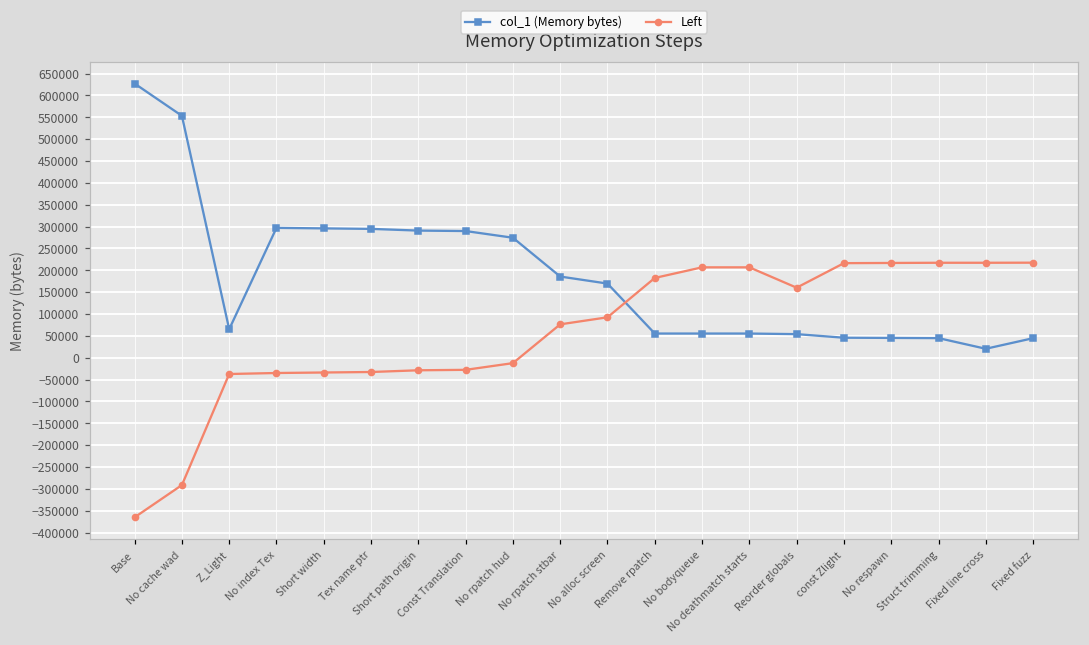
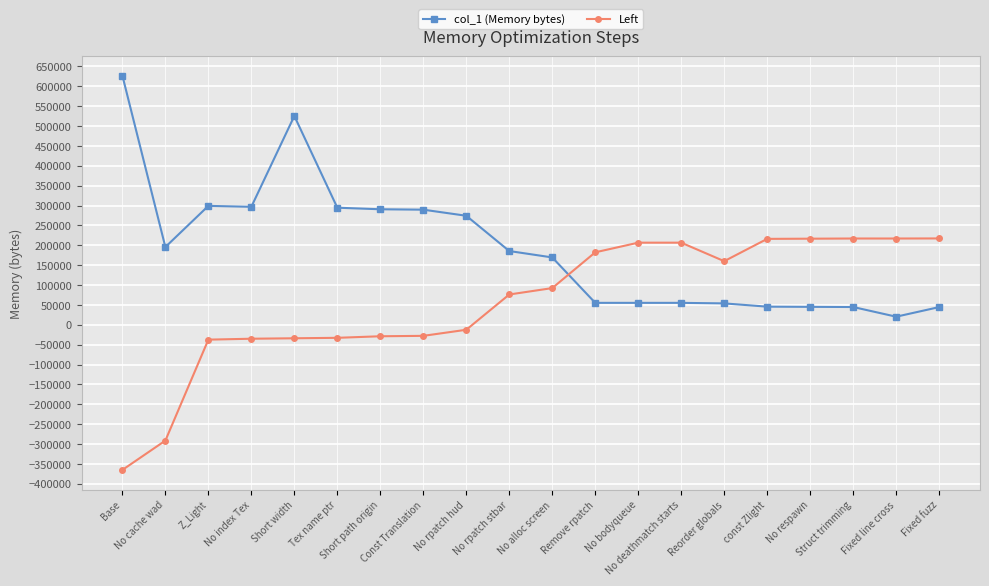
col_1 (Memory bytes), No cache wad: 550000 -> 200000
col_1 (Memory bytes), Z_Light: 70000 -> 300000
col_1 (Memory bytes), Short width: 300000 -> 530000
